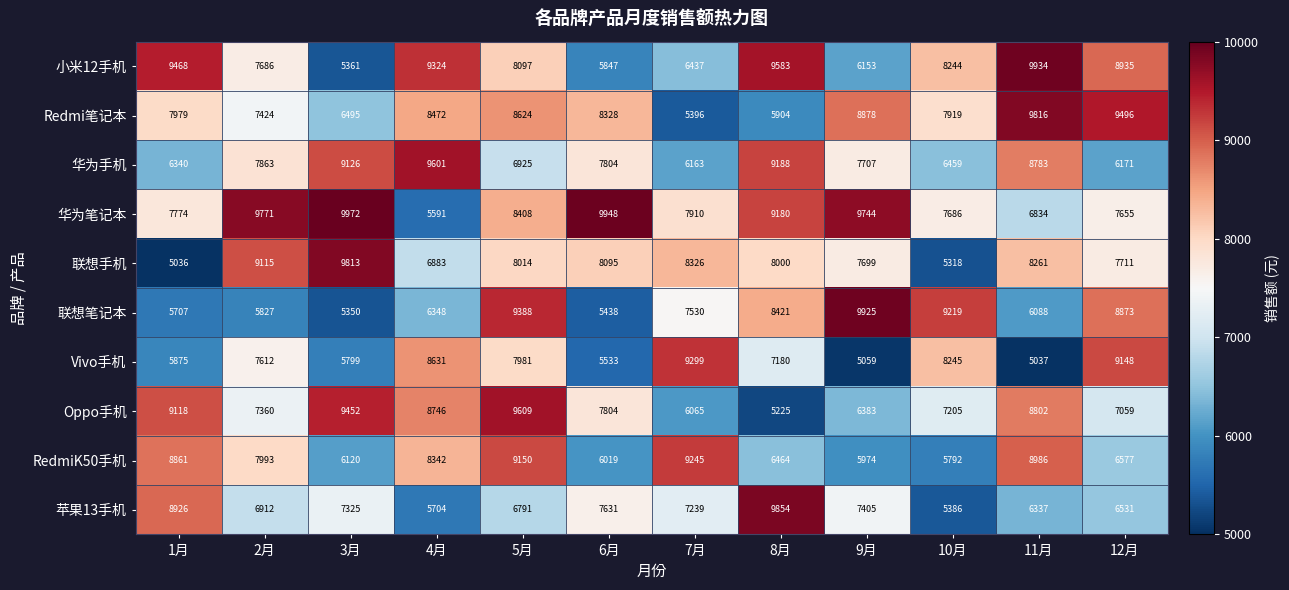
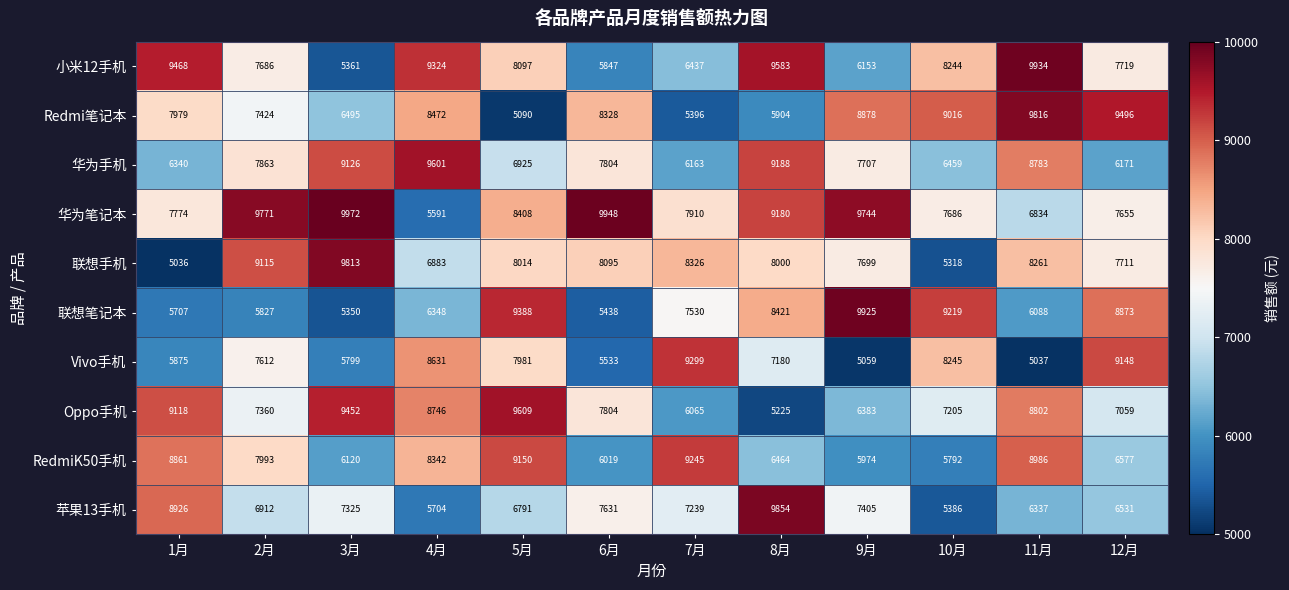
小米12手机, 12月: 8935 -> 7719
Redmi笔记本, 5月: 8624 -> 5090
Redmi笔记本, 10月: 7919 -> 9016
